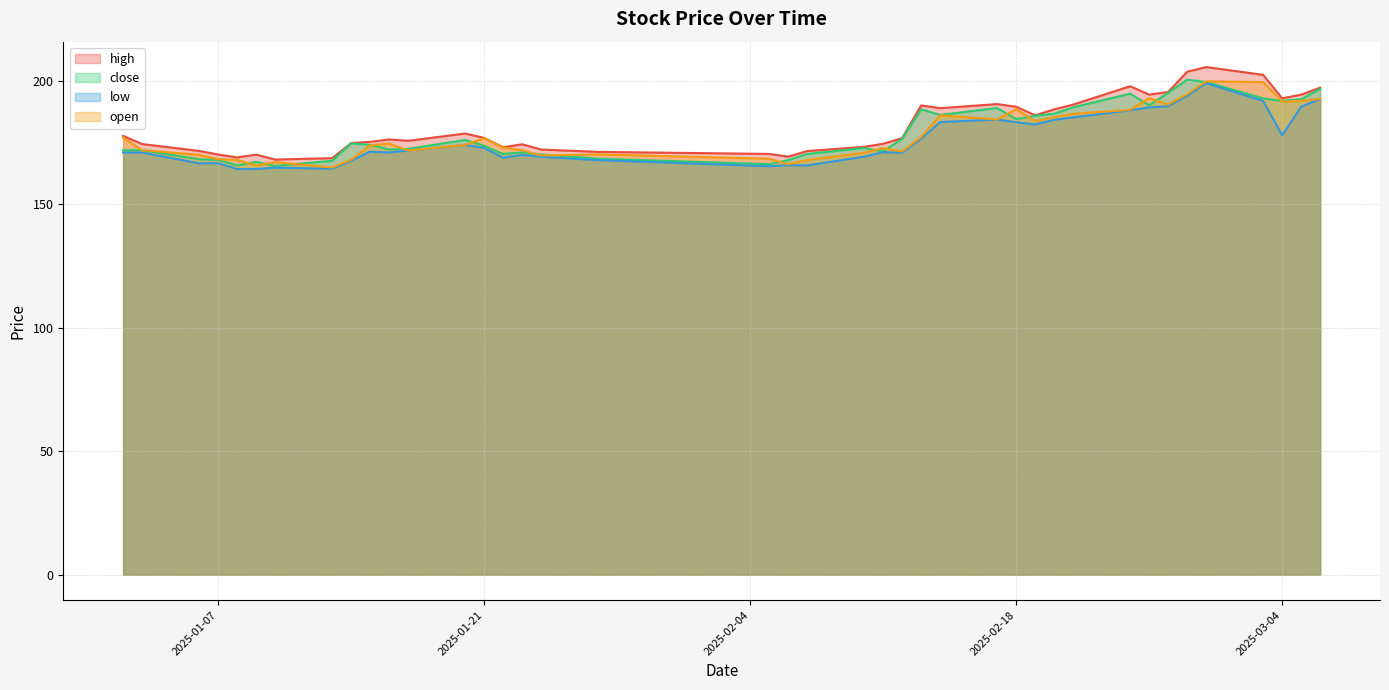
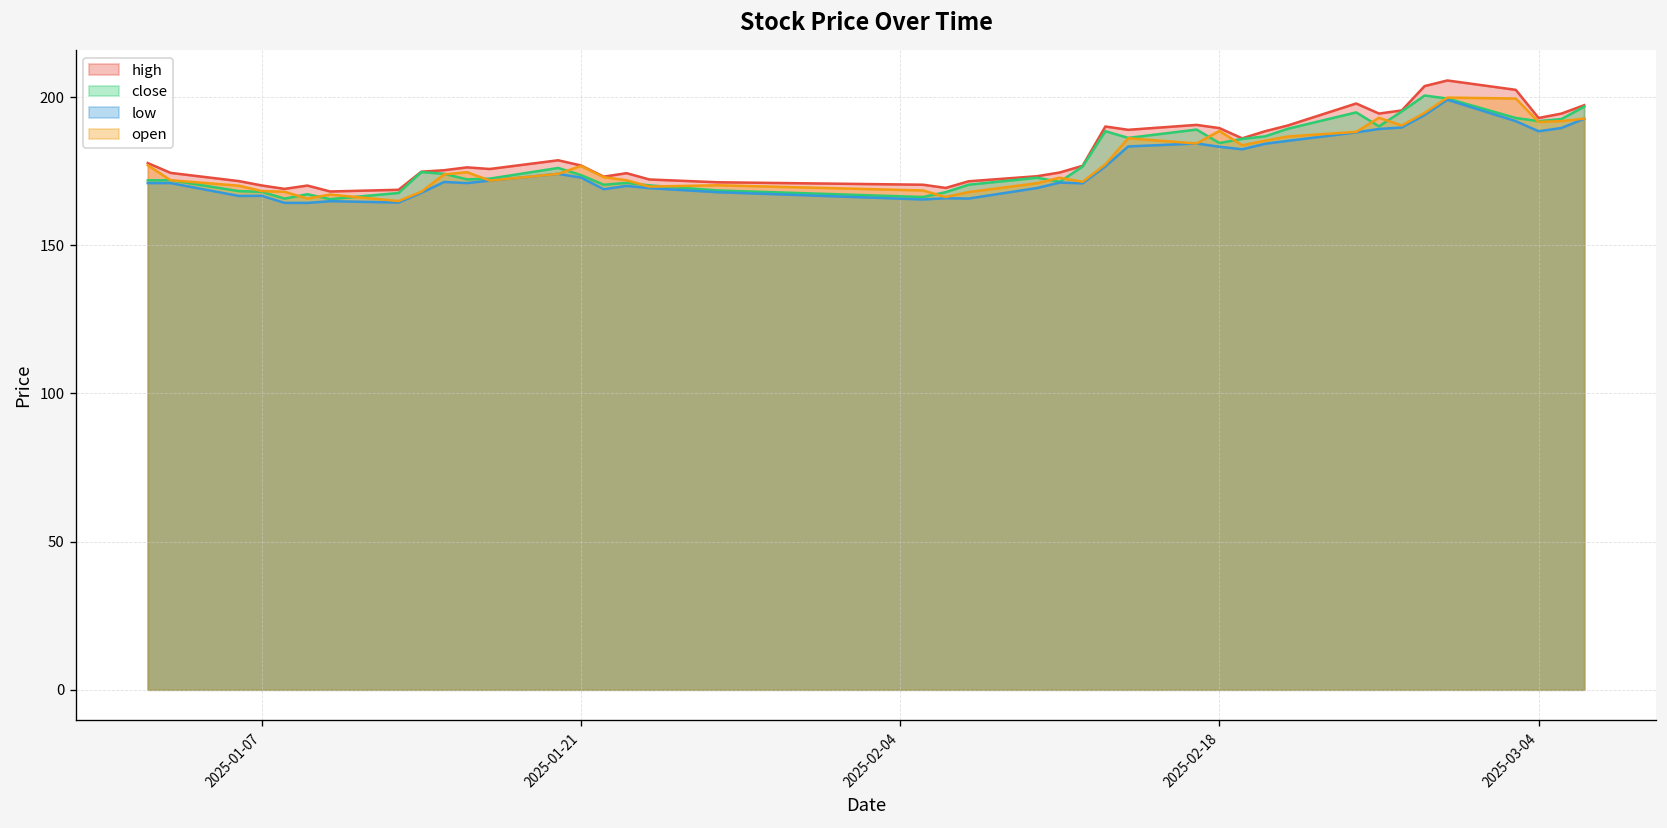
low, 2025-03-04: 178 -> 188
